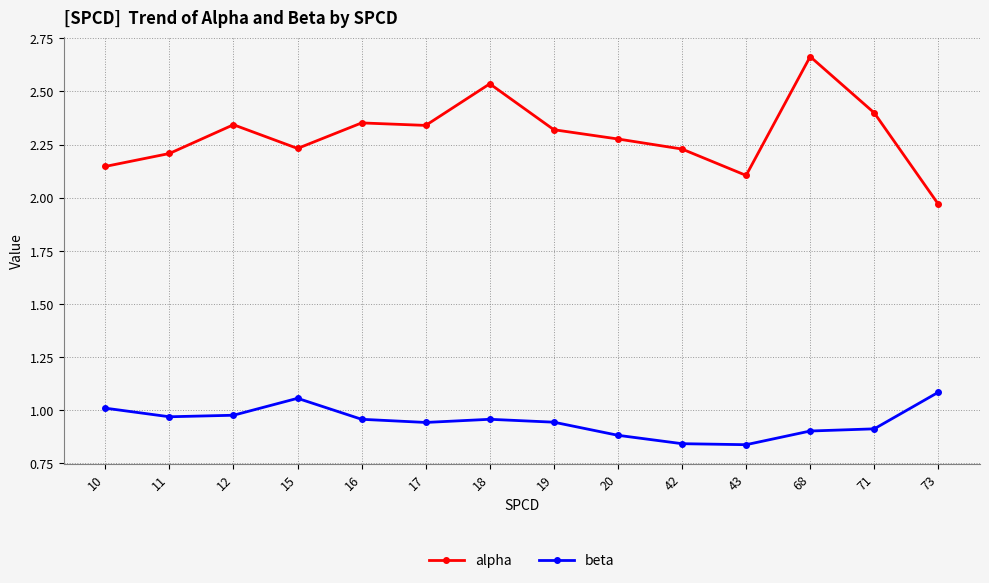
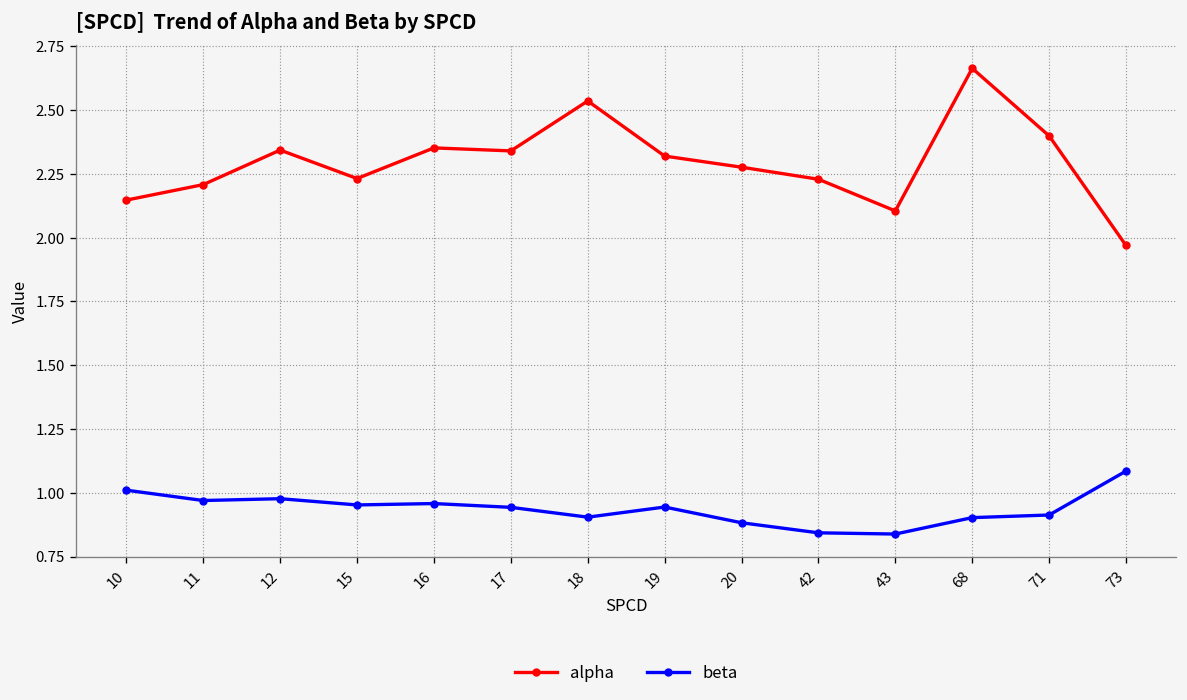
beta, 15: 1.06 -> 0.95
beta, 18: 0.96 -> 0.90
